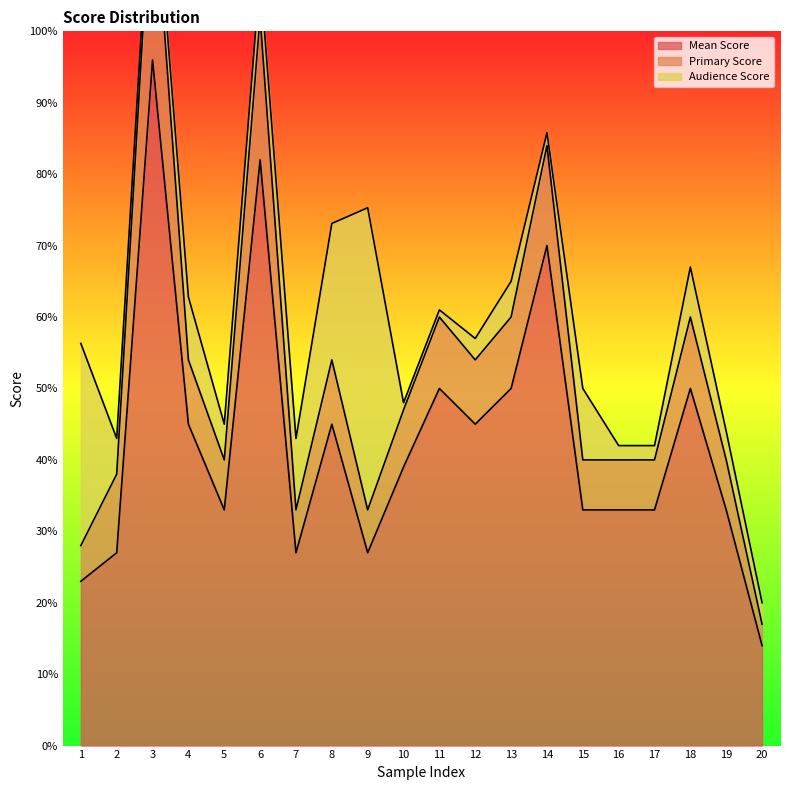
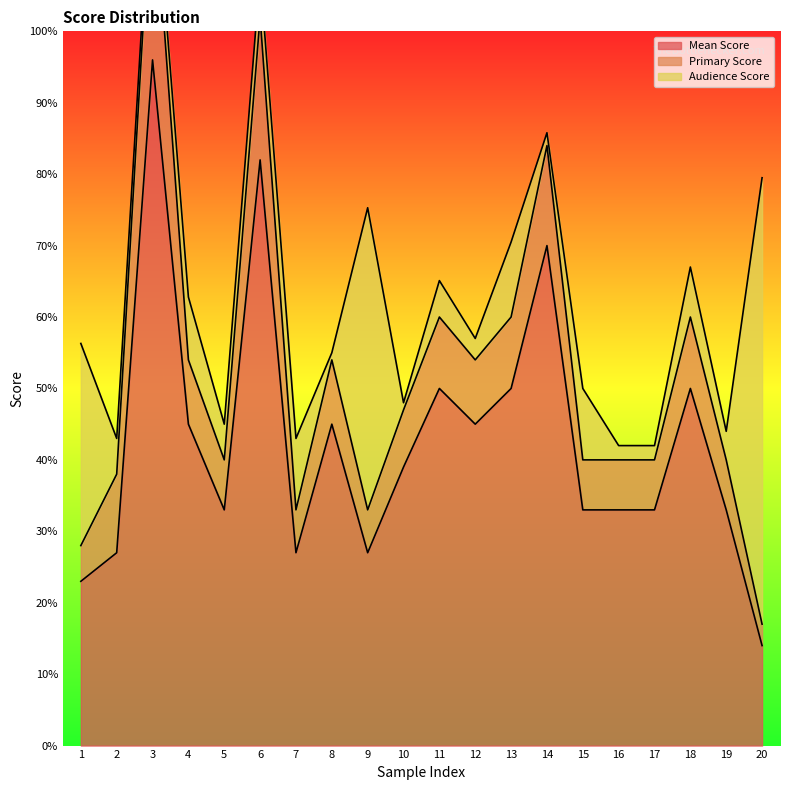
Audience Score, 8: 19% -> 1%
Audience Score, 11: 1% -> 5%
Audience Score, 13: 5% -> 11%
Audience Score, 20: 3% -> 63%
